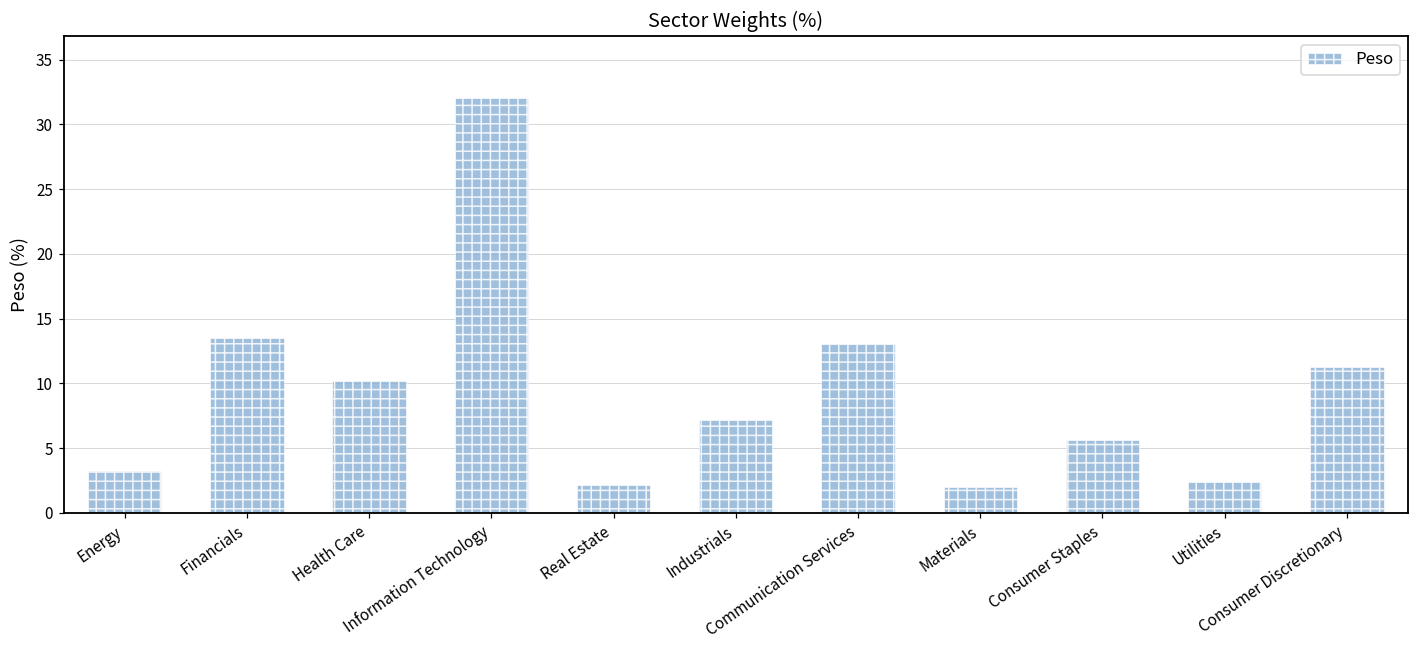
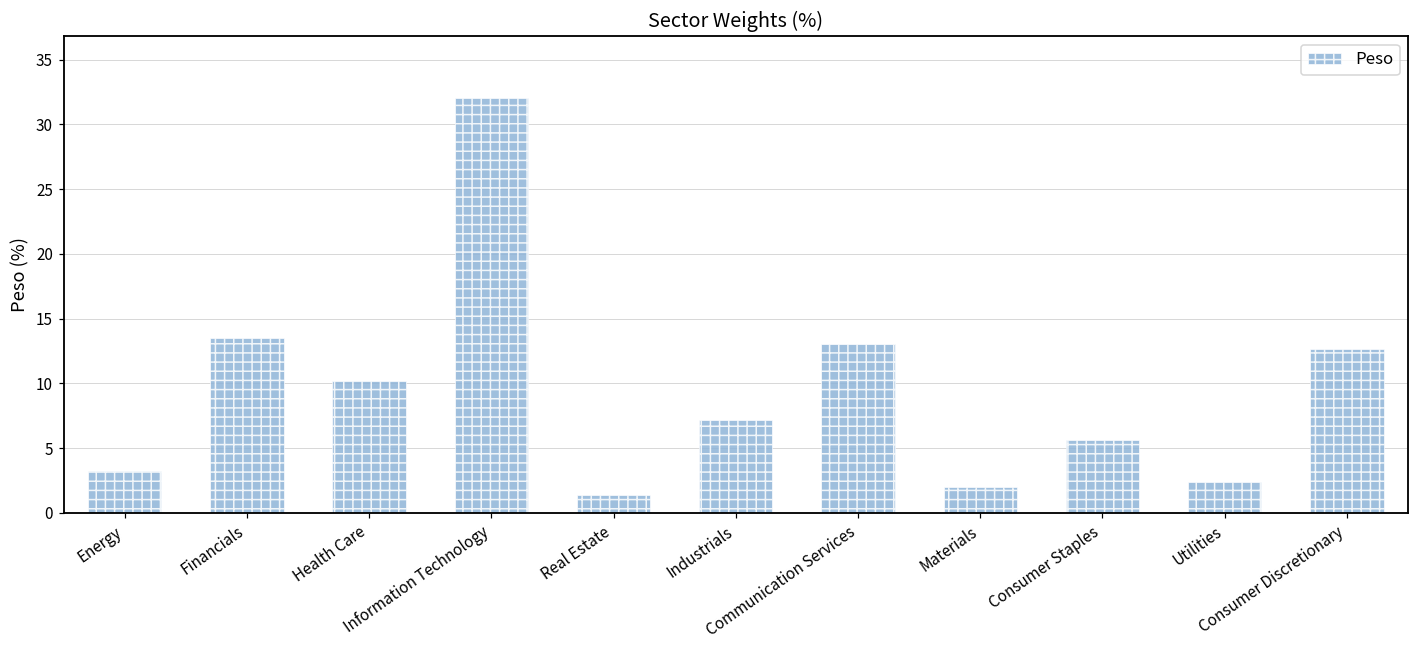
Real Estate: 2.2 -> 1.4
Consumer Discretionary: 11.2 -> 12.7
